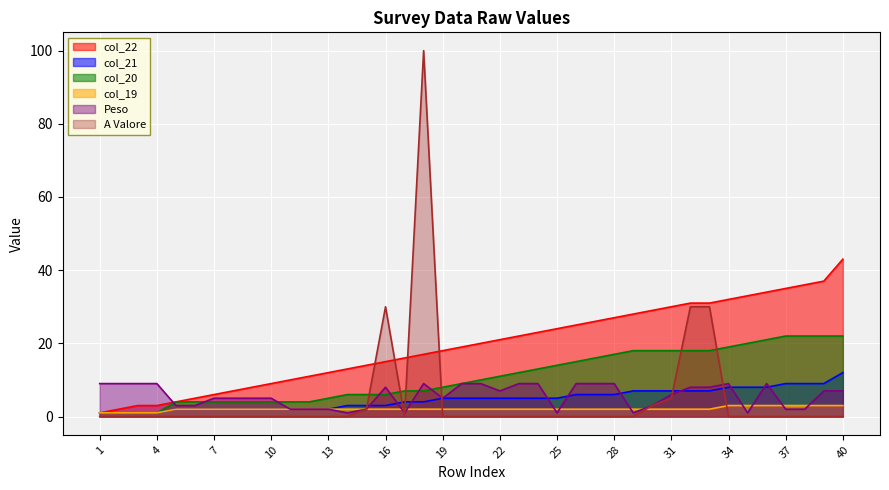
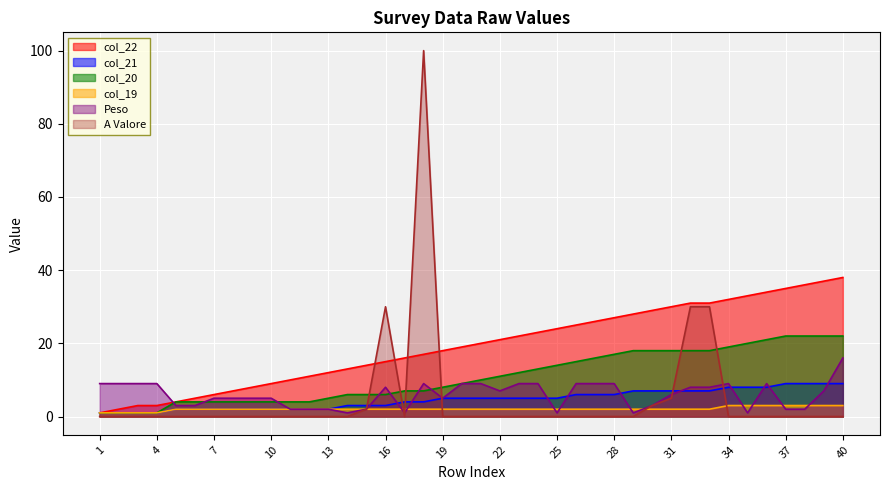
col_22, 40: 43 -> 38
col_21, 40: 12 -> 9
Peso, 40: 7 -> 16
